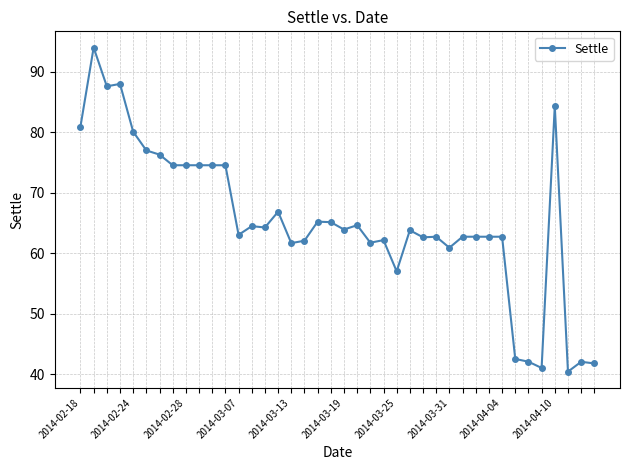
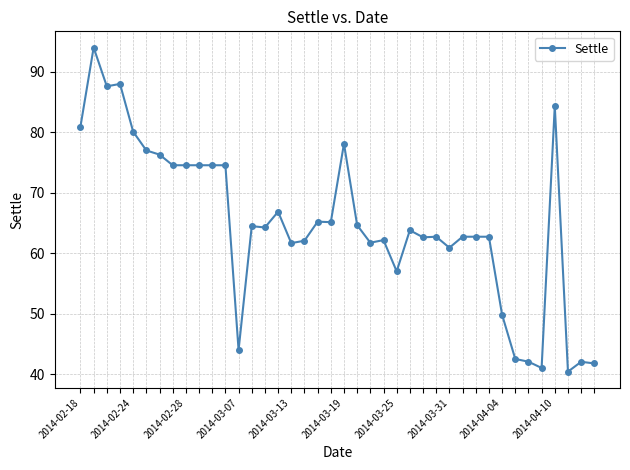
2014-03-07: 63 -> 44
2014-03-19: 64 -> 78
2014-04-04: 63 -> 50
